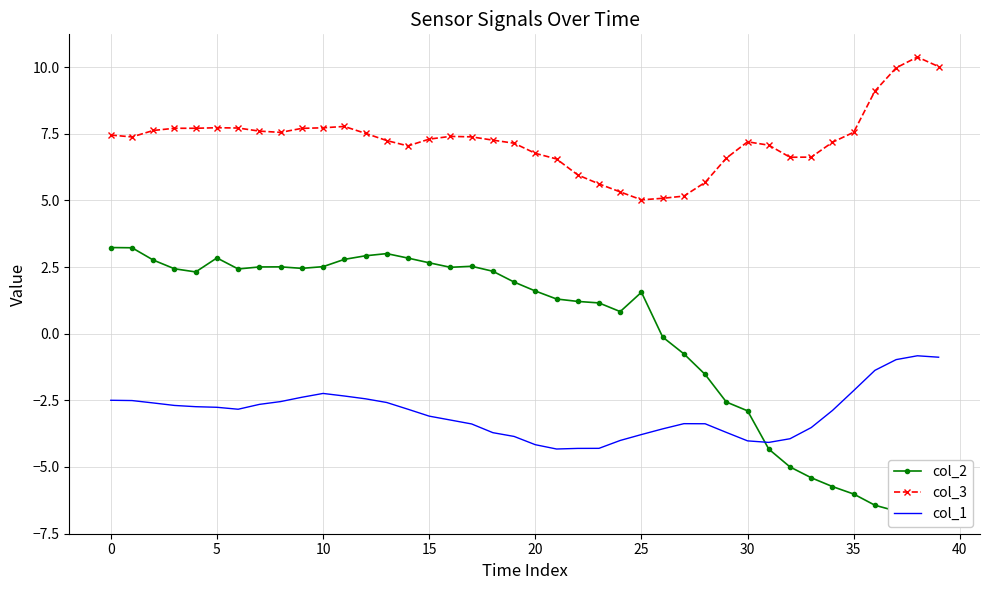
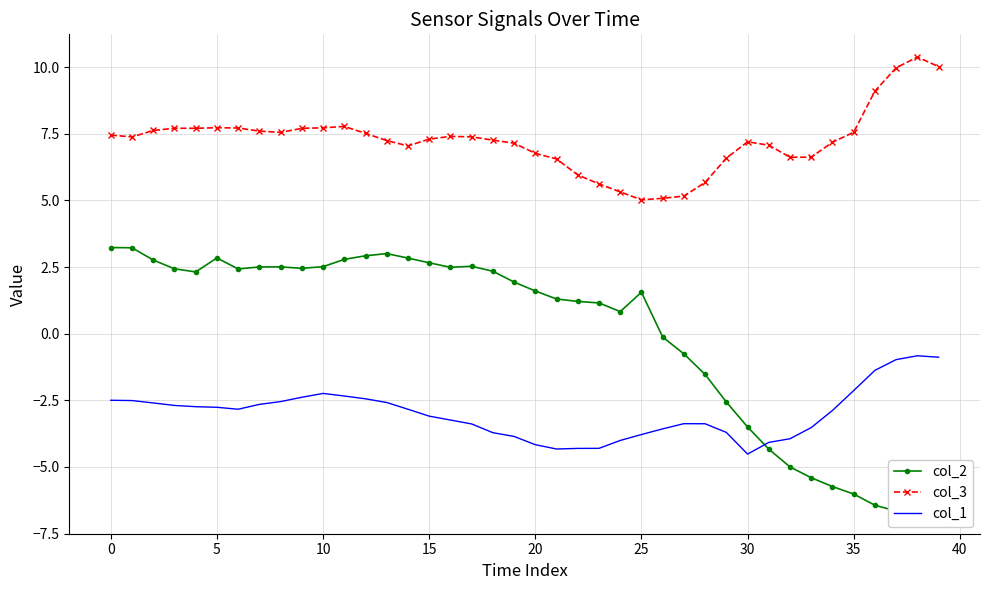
col_2, 30: -2.9 -> -3.5
col_1, 30: -4.0 -> -4.5
